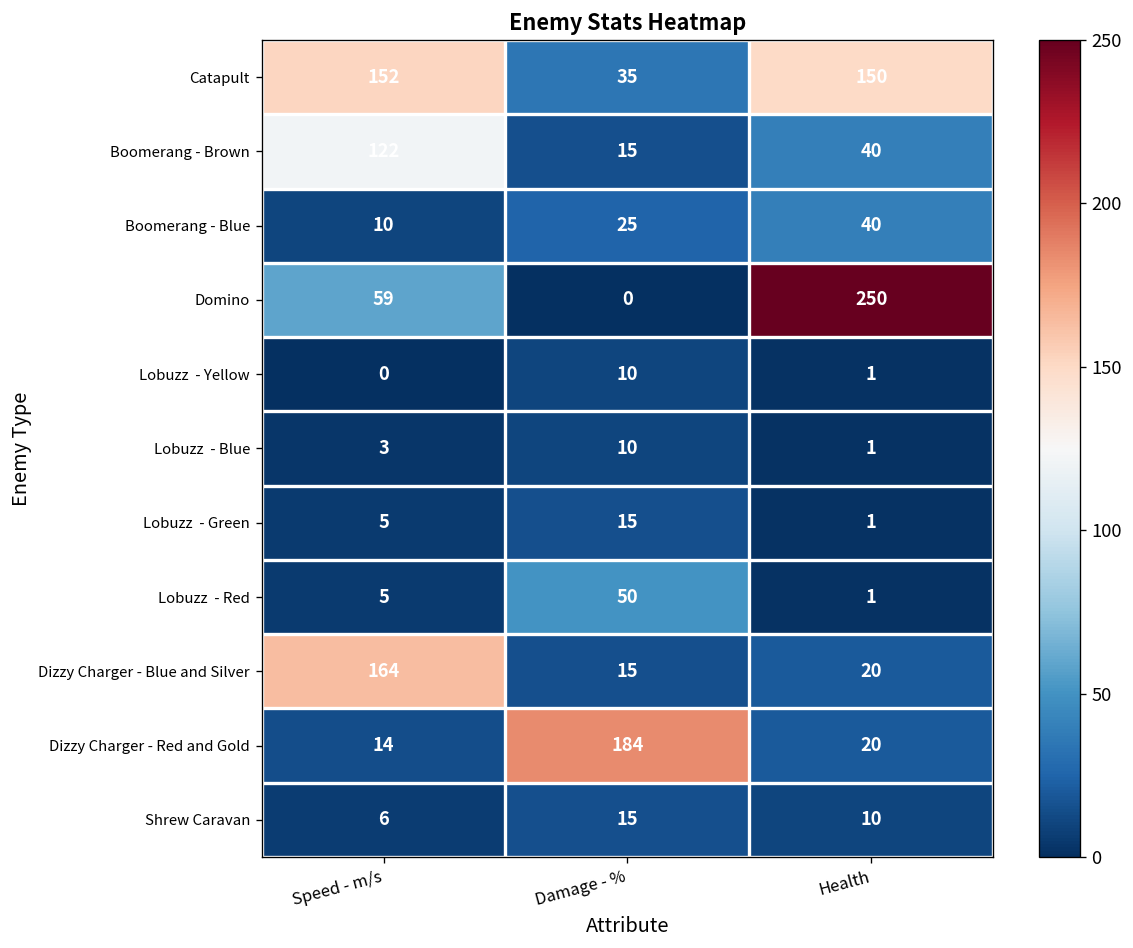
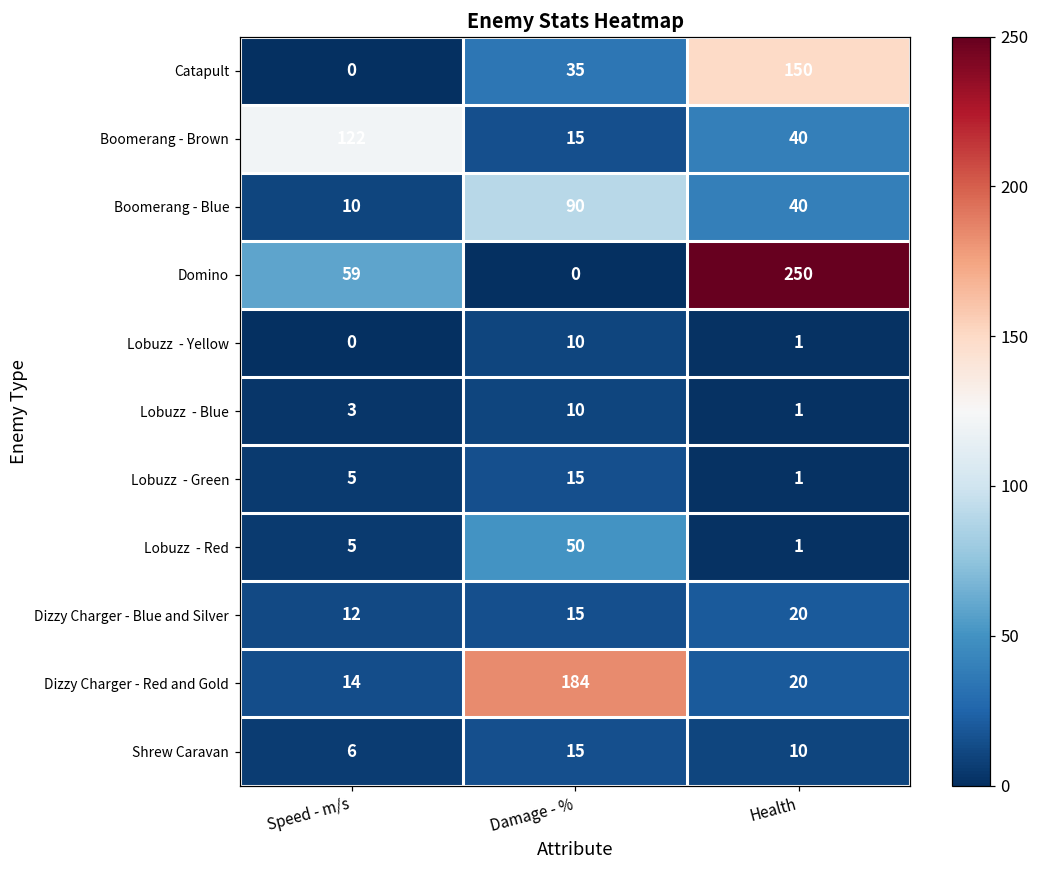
Catapult, Speed - m/s: 152 -> 0
Boomerang - Blue, Damage - %: 25 -> 90
Dizzy Charger - Blue and Silver, Speed - m/s: 164 -> 12
